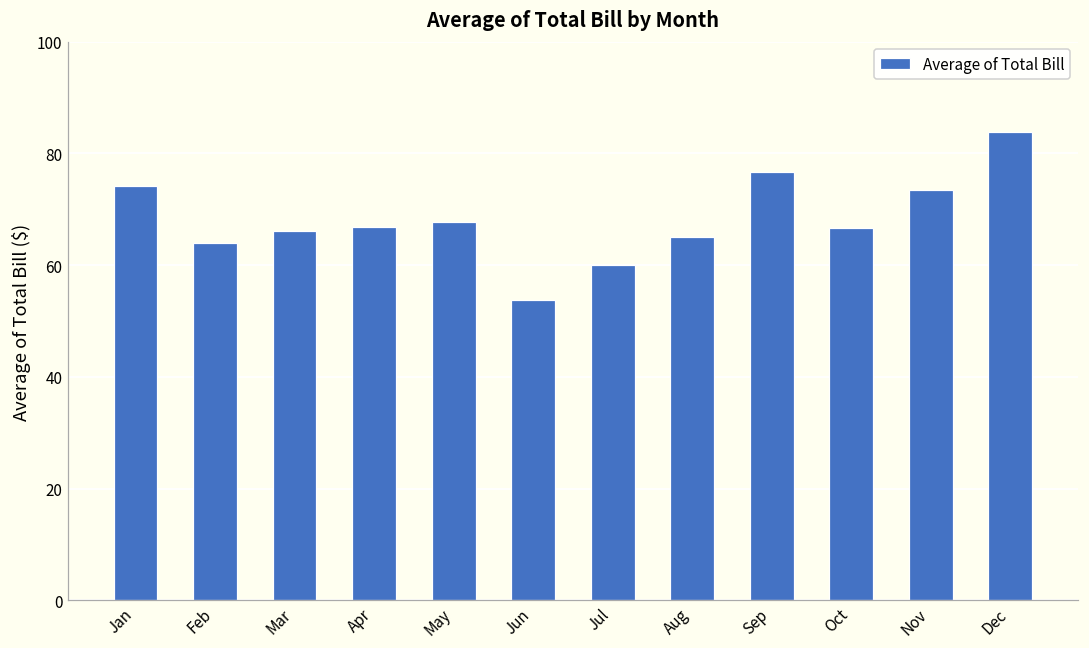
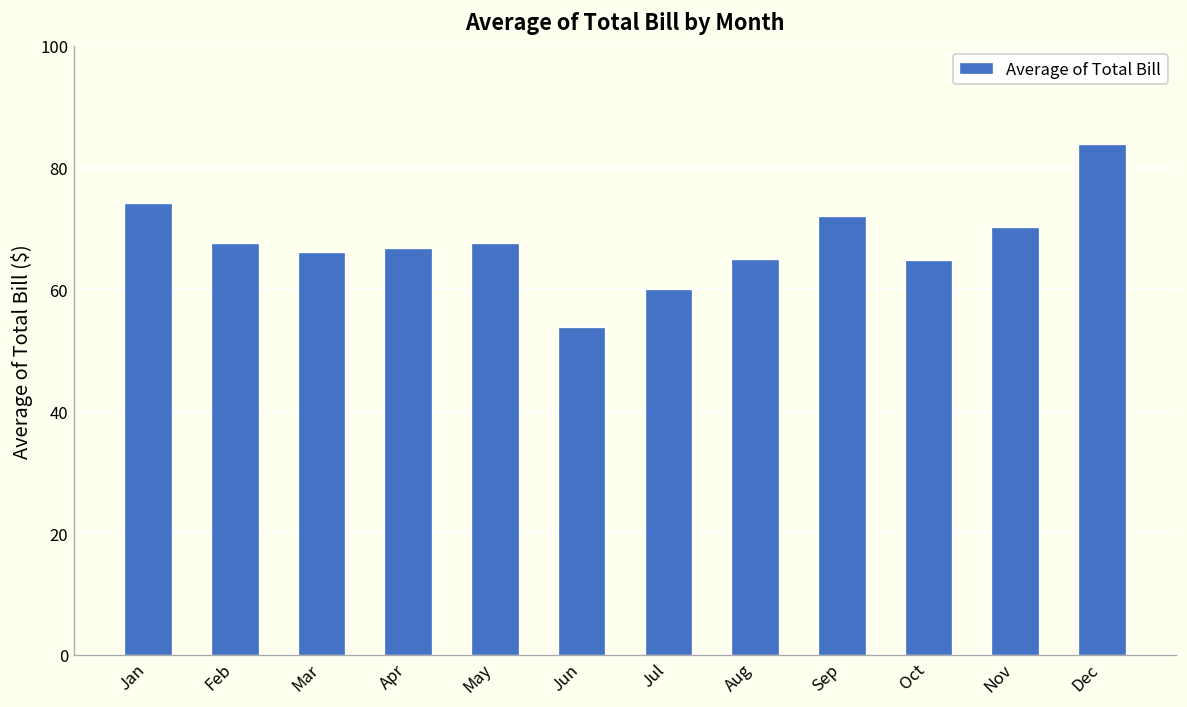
Feb: 64 -> 68
Sep: 77 -> 72
Oct: 67 -> 65
Nov: 73 -> 70
